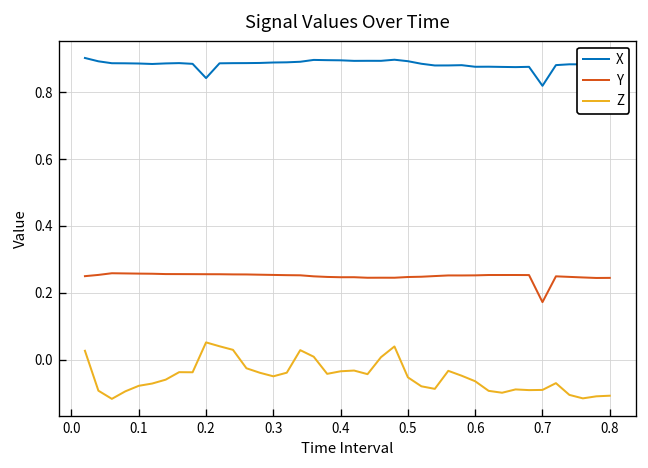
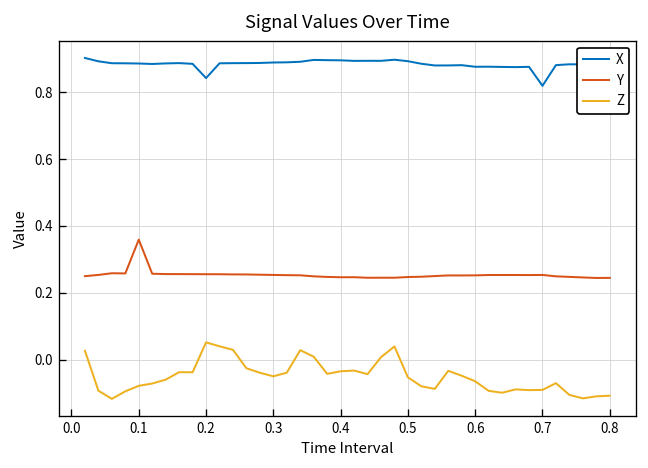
Y, 0.1: 0.26 -> 0.36
Y, 0.7: 0.17 -> 0.25
